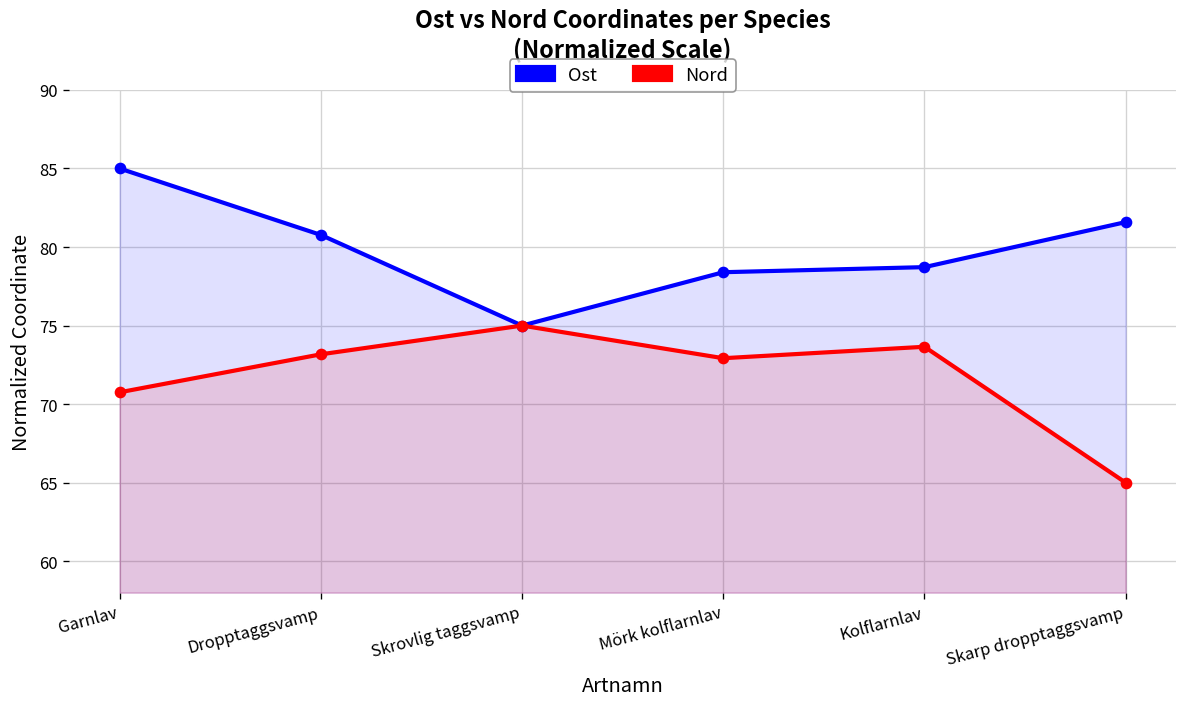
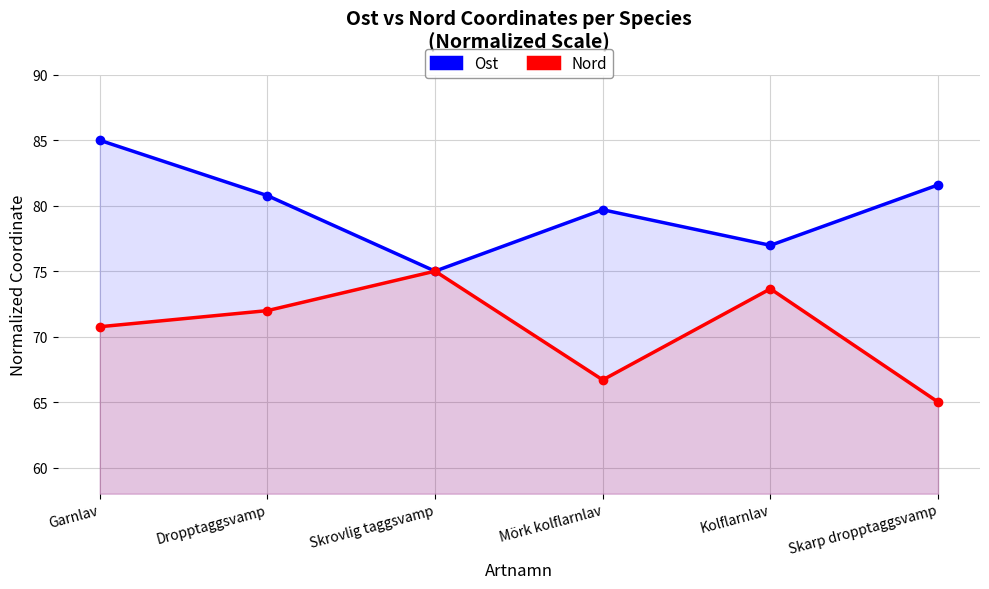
Nord, Dropptaggsvamp: 73.2 -> 72.0
Ost, Mörk kolflarnlav: 78.4 -> 79.7
Nord, Mörk kolflarnlav: 72.9 -> 66.7
Ost, Kolflarnlav: 78.7 -> 77.0
